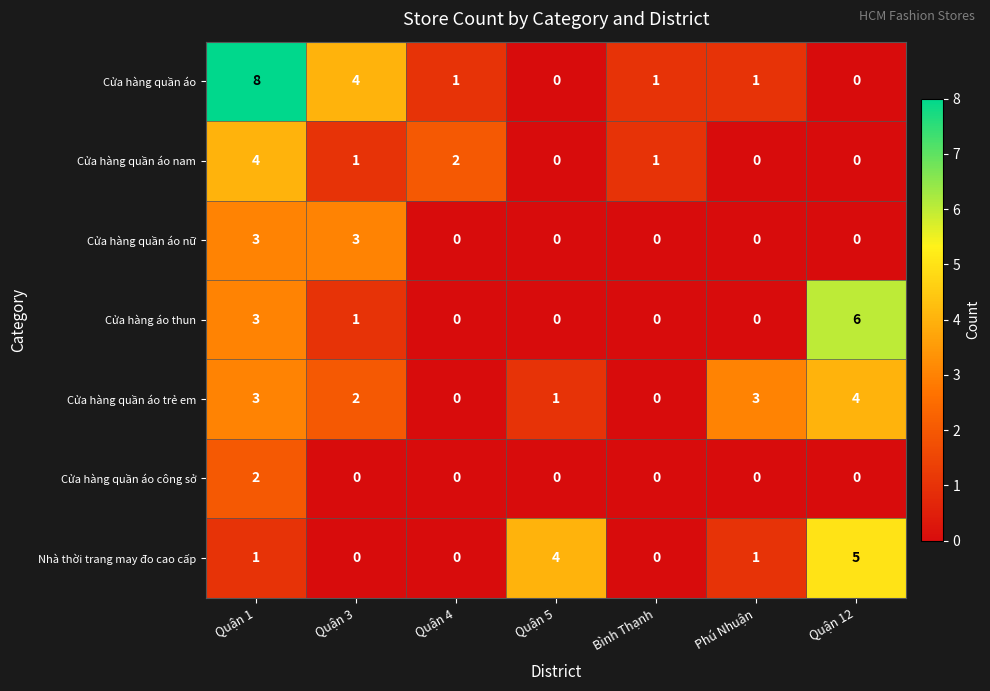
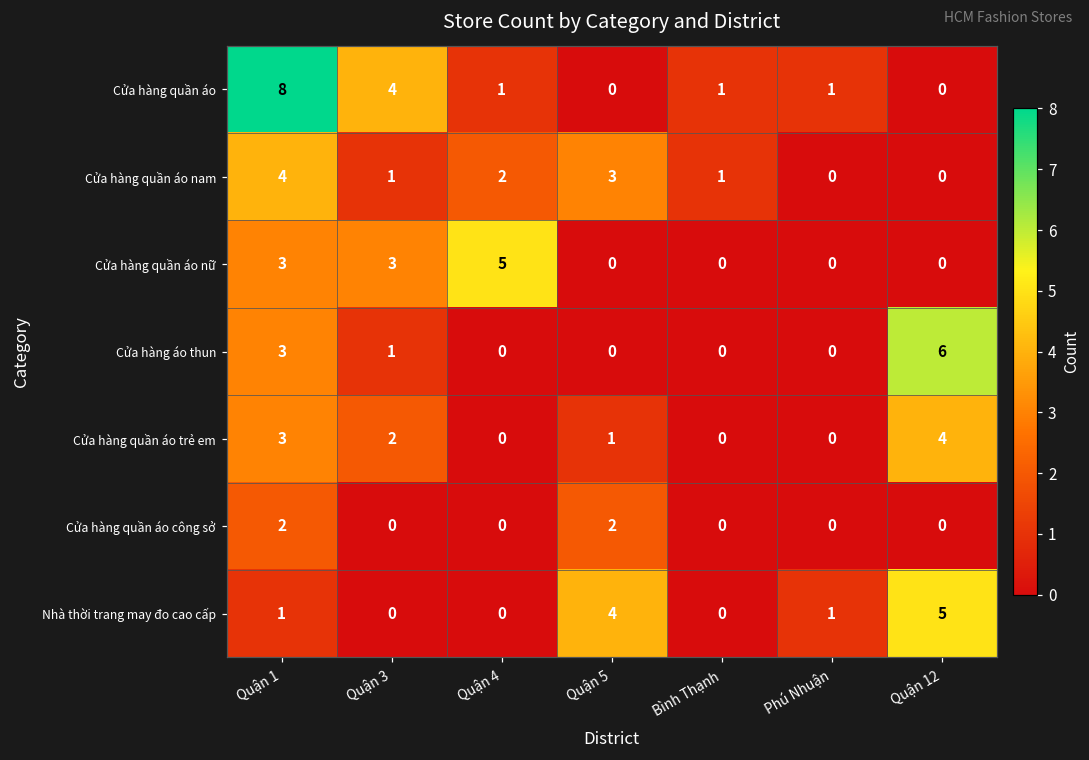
Cửa hàng quần áo nam, Quận 5: 0 -> 3
Cửa hàng quần áo nữ, Quận 4: 0 -> 5
Cửa hàng quần áo trẻ em, Phú Nhuận: 3 -> 0
Cửa hàng quần áo công sở, Quận 5: 0 -> 2
